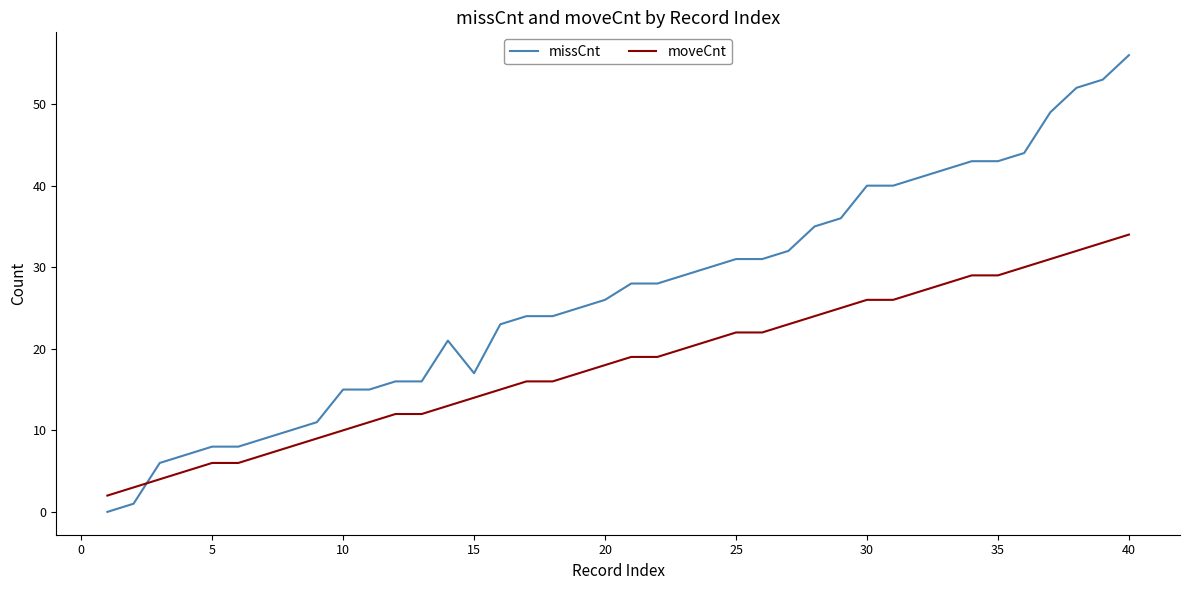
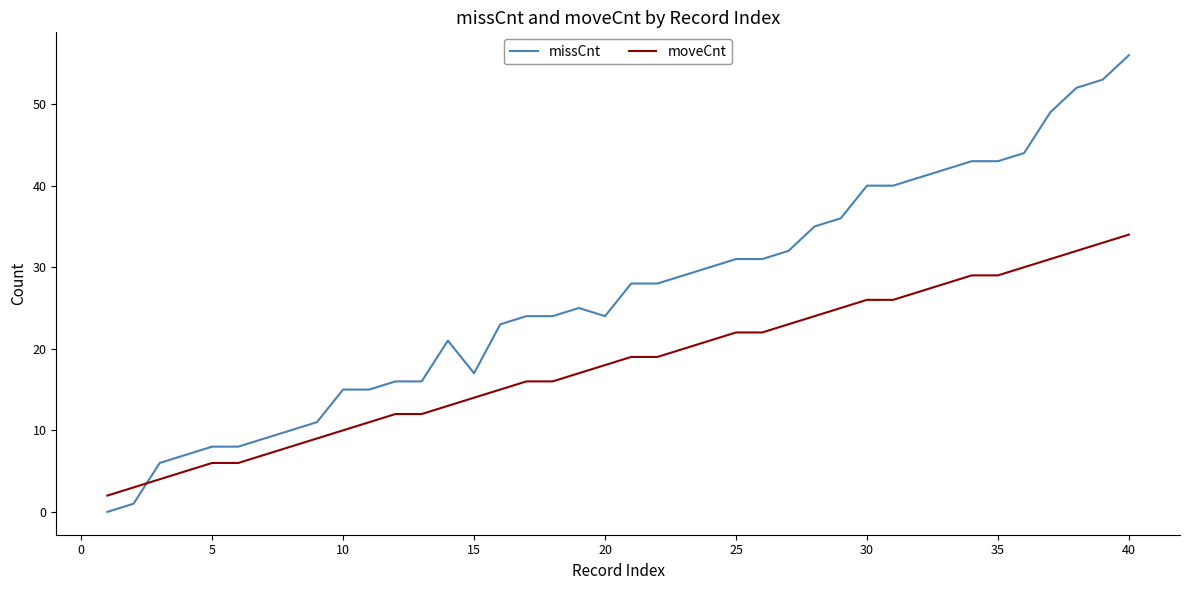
missCnt, 20: 26 -> 24
